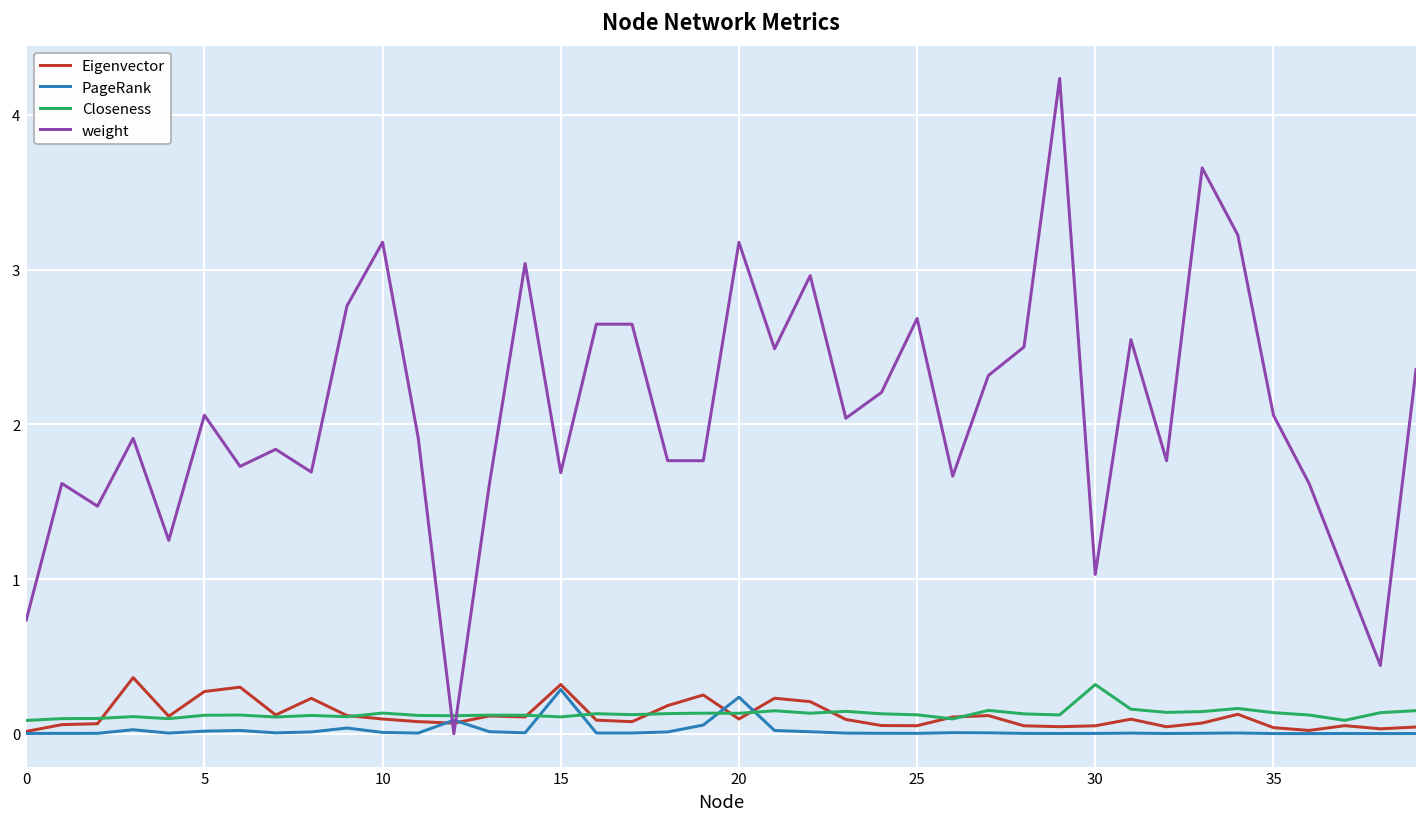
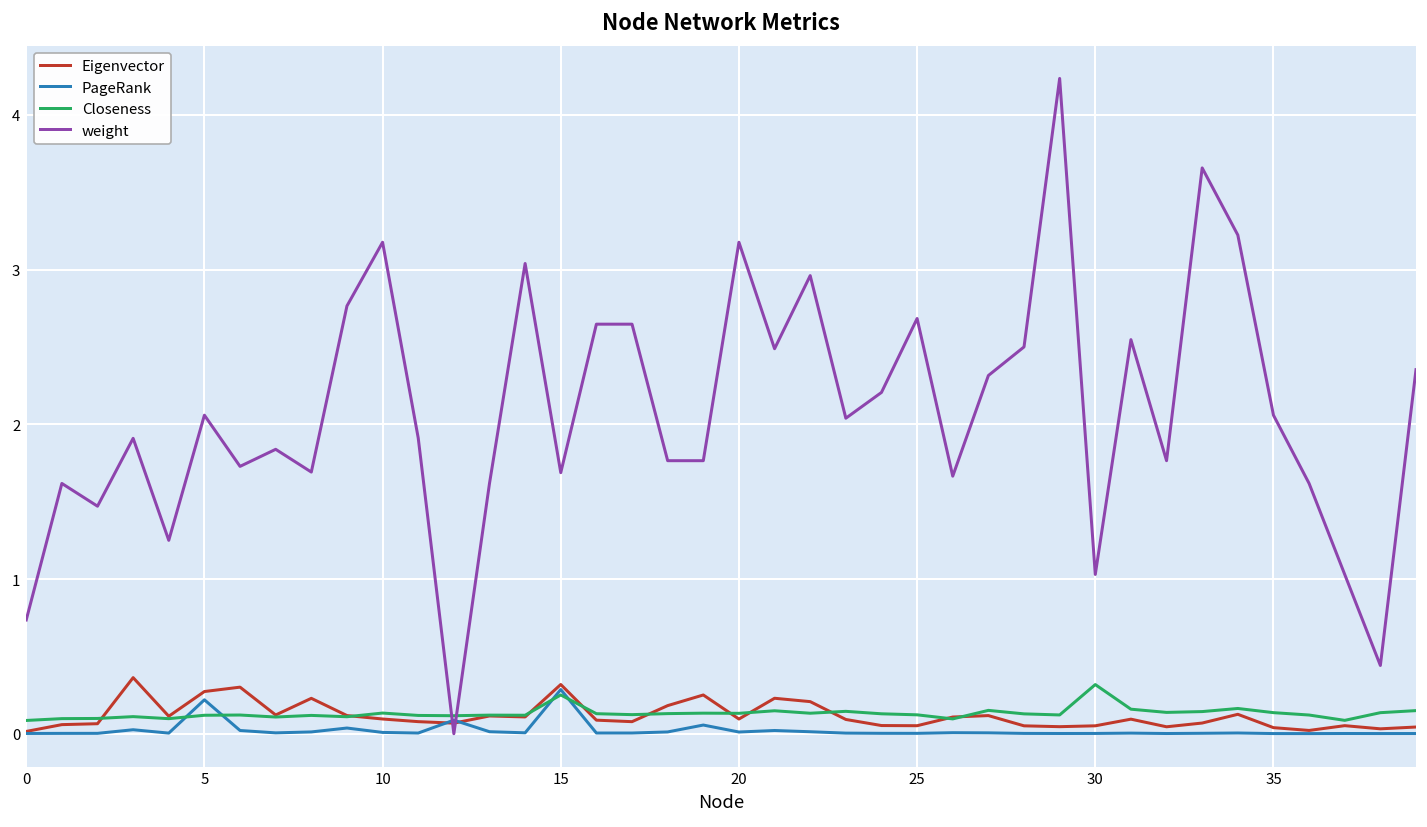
PageRank, 5: 0.02 -> 0.22
Closeness, 15: 0.11 -> 0.25
PageRank, 20: 0.24 -> 0.01
